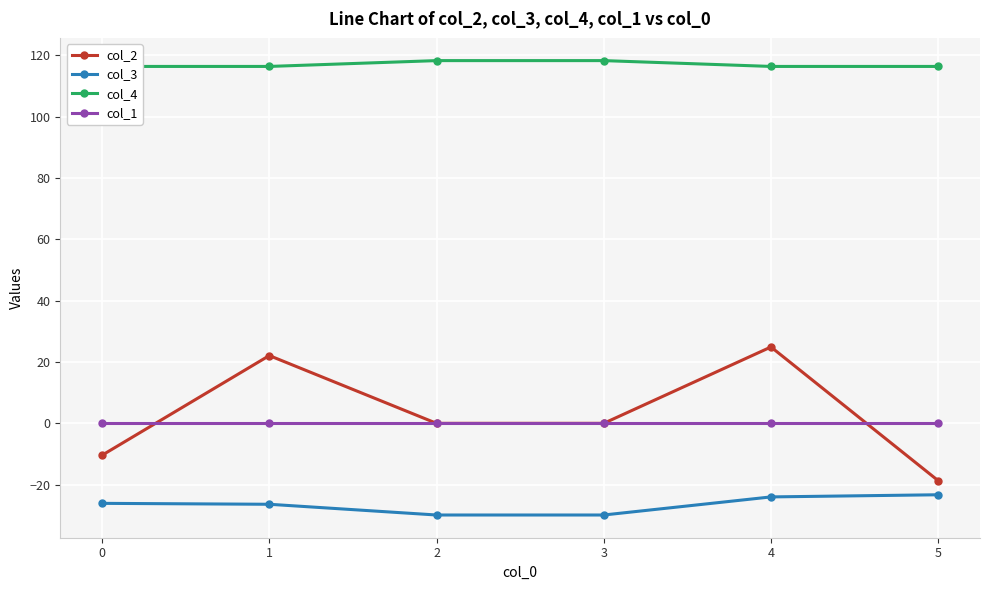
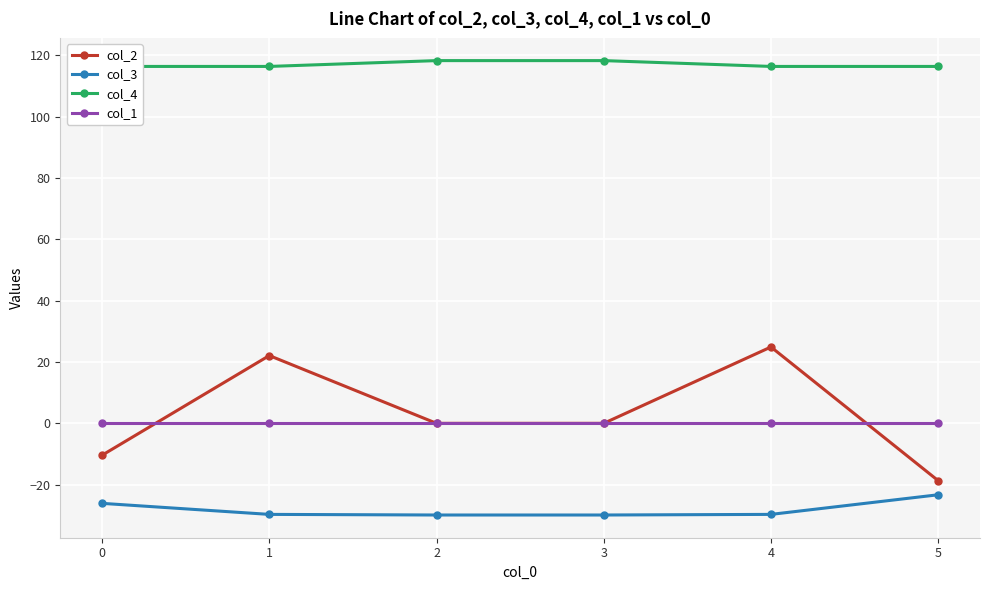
col_3, 1: -26 -> -30
col_3, 4: -24 -> -30
